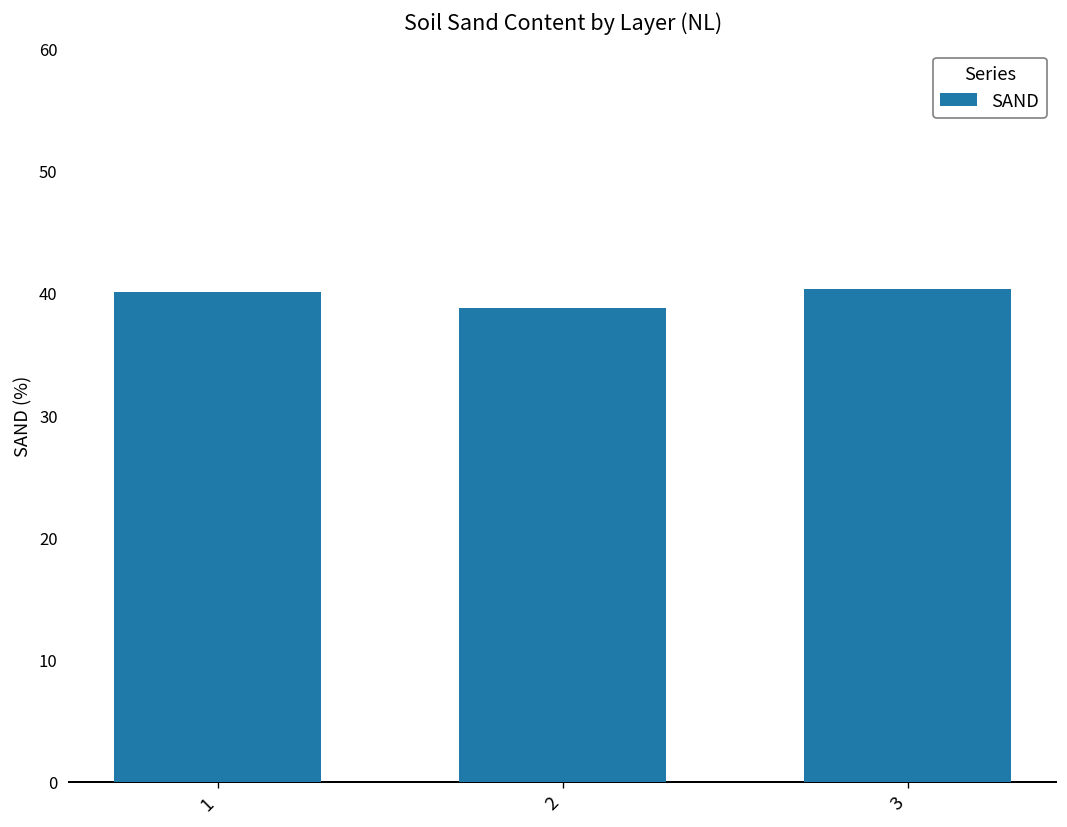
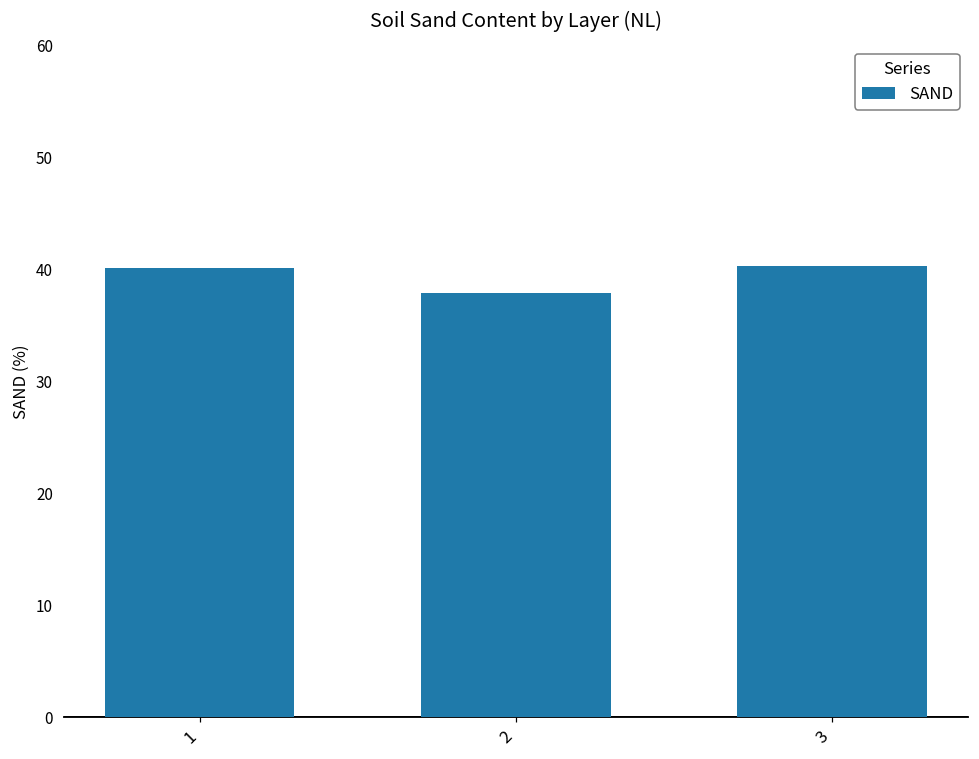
2: 38.8 -> 37.9
